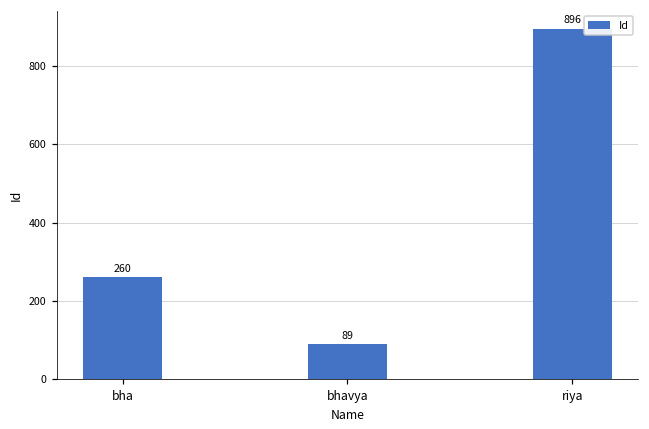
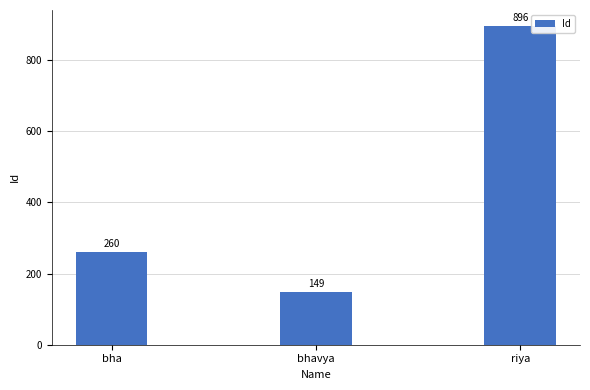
bhavya: 89 -> 149
